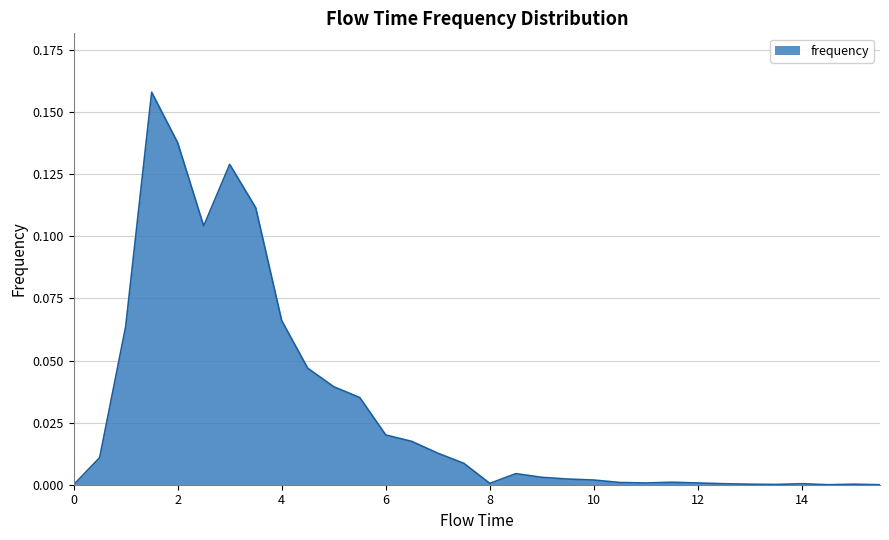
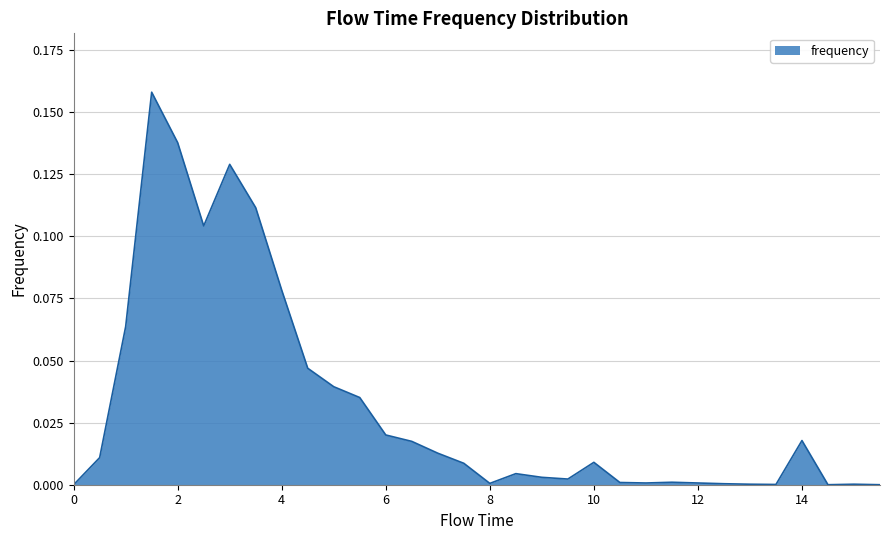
4: 0.066 -> 0.078
10: 0.002 -> 0.009
14: 0.000 -> 0.018
